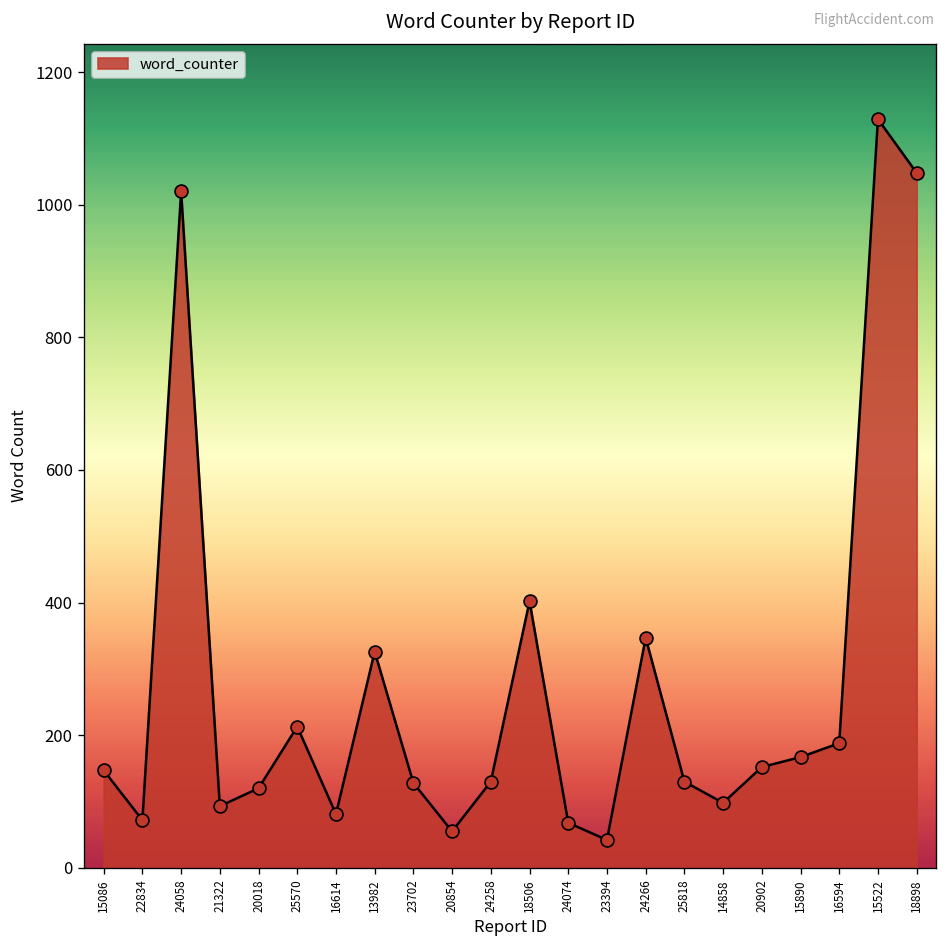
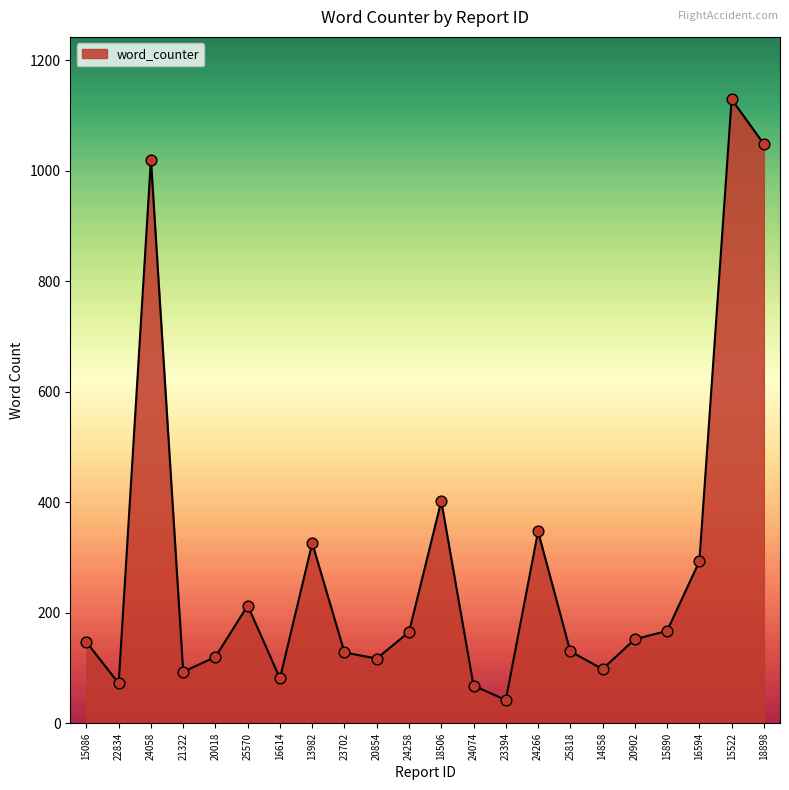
20854: 60 -> 120
24258: 130 -> 170
16594: 190 -> 290
